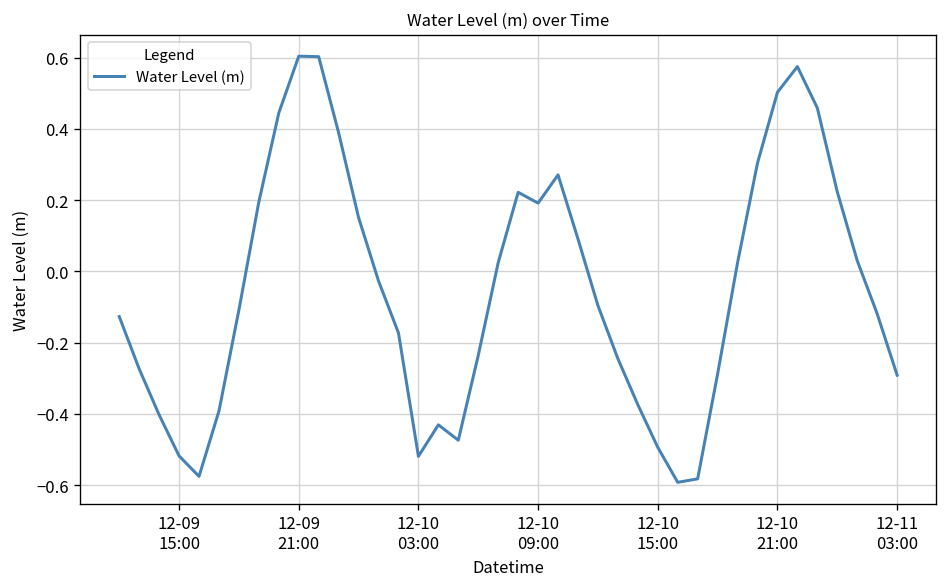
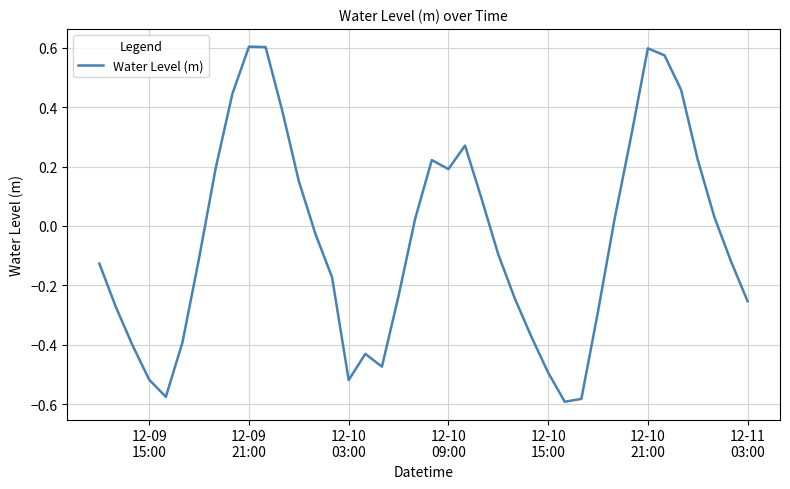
12-10 21:00: 0.50 -> 0.60
12-11 03:00: -0.29 -> -0.25
